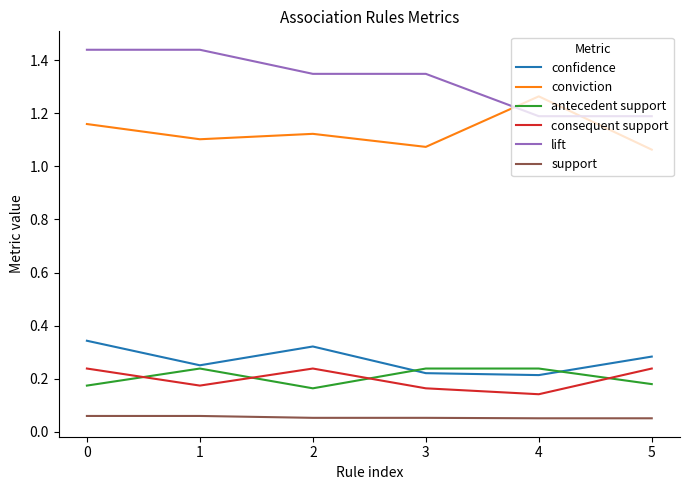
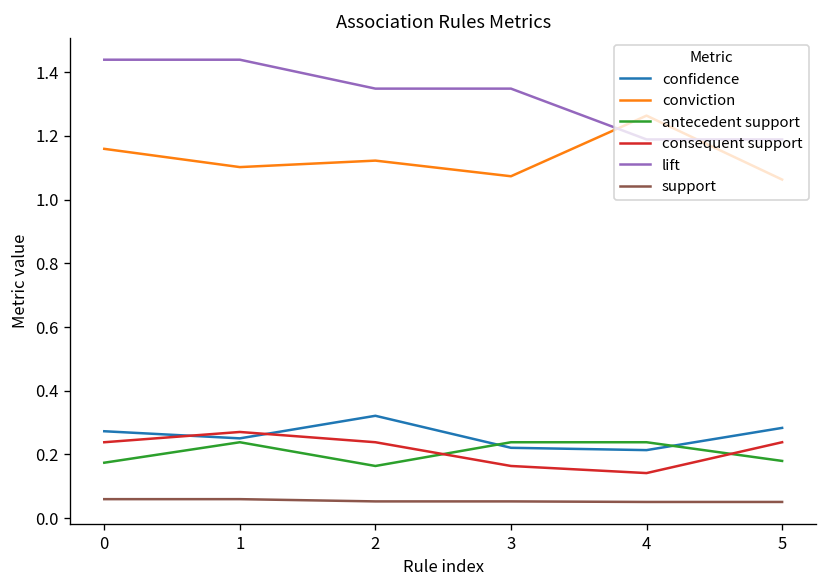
confidence, 0: 0.34 -> 0.27
consequent support, 1: 0.17 -> 0.27
